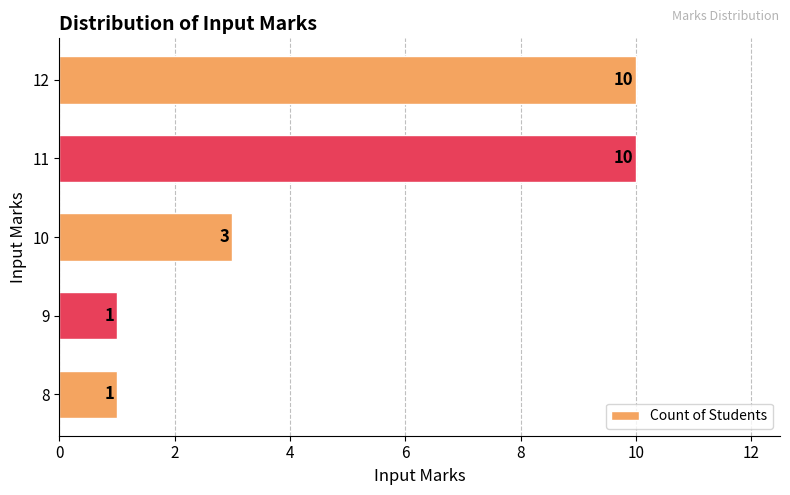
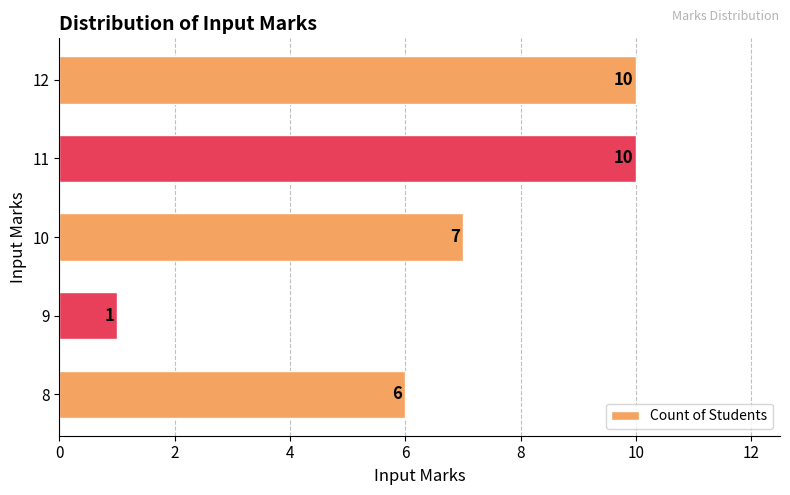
10: 3 -> 7
8: 1 -> 6
